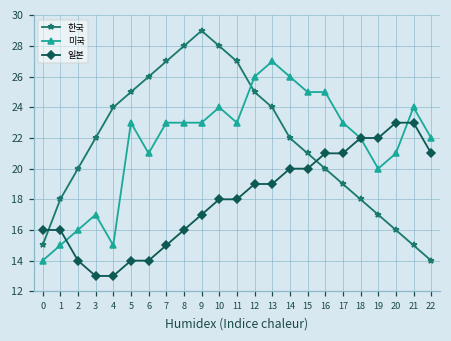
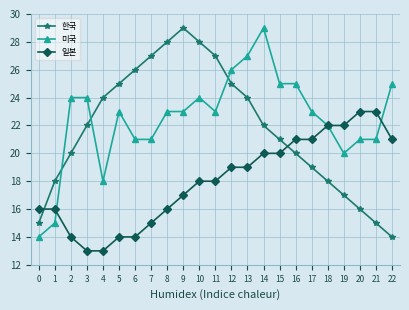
미국, 2: 16 -> 24
미국, 3: 17 -> 24
미국, 4: 15 -> 18
미국, 7: 23 -> 21
미국, 14: 26 -> 29
미국, 21: 24 -> 21
미국, 22: 22 -> 25
